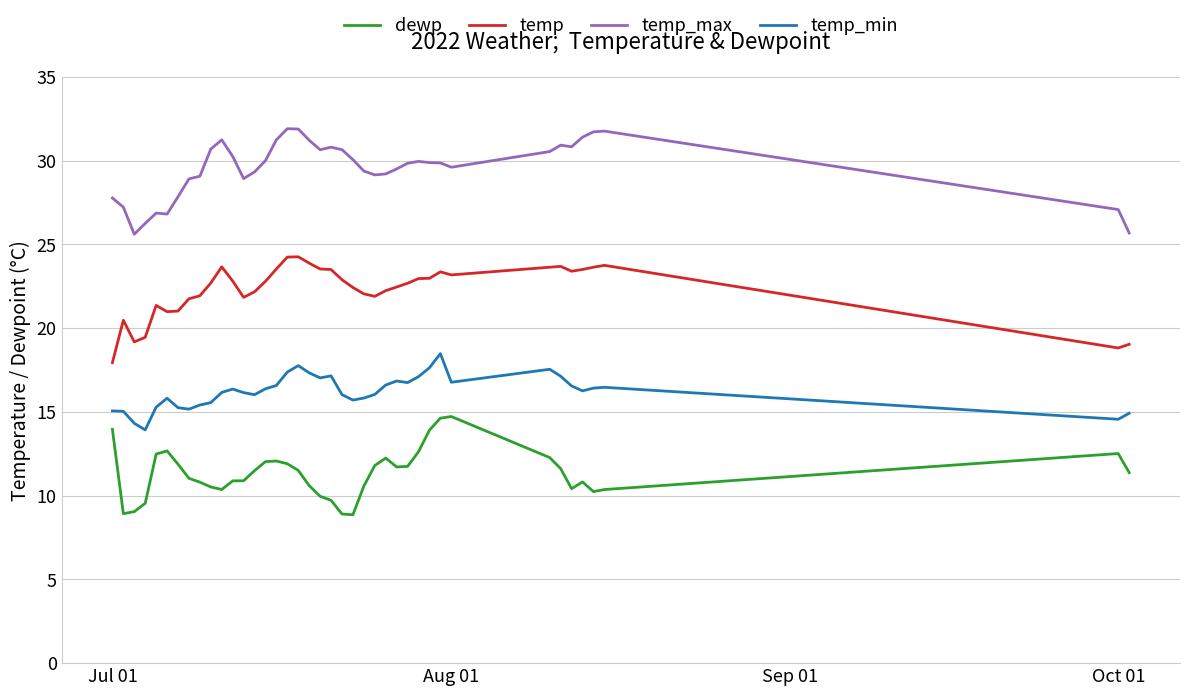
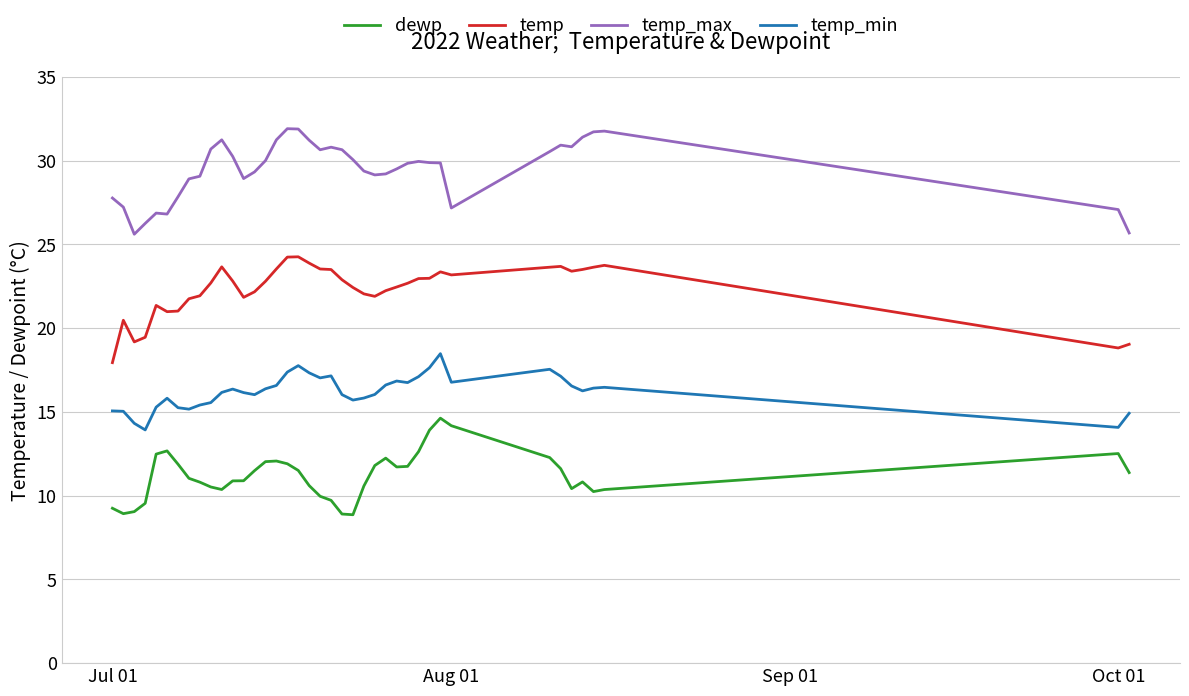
dewp, Jul 01: 14.0 -> 9.3
dewp, Aug 01: 14.7 -> 14.2
temp_max, Aug 01: 29.6 -> 27.2
temp_min, Oct 01: 14.6 -> 14.1
